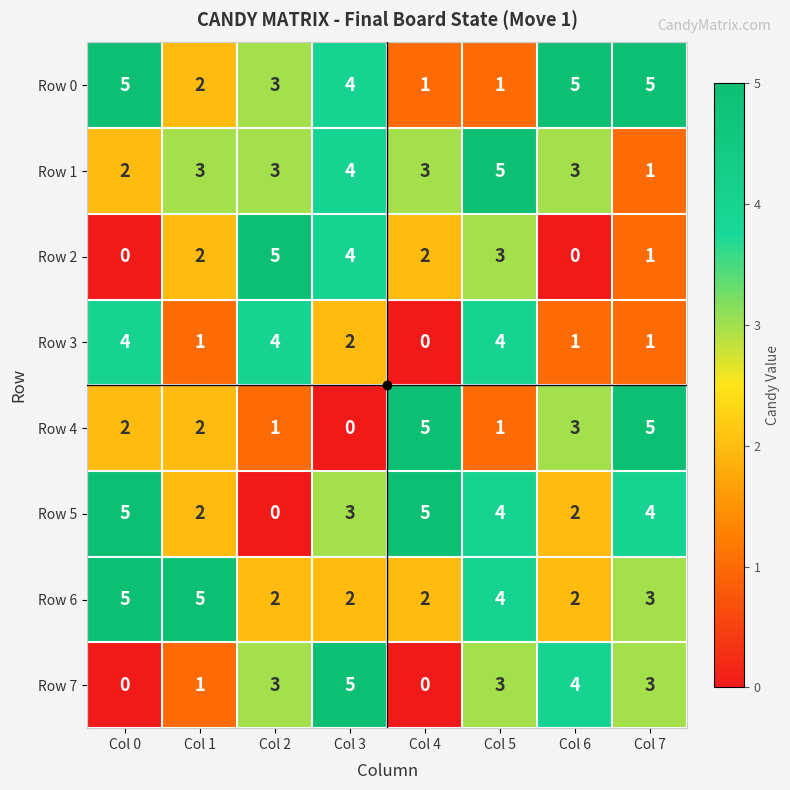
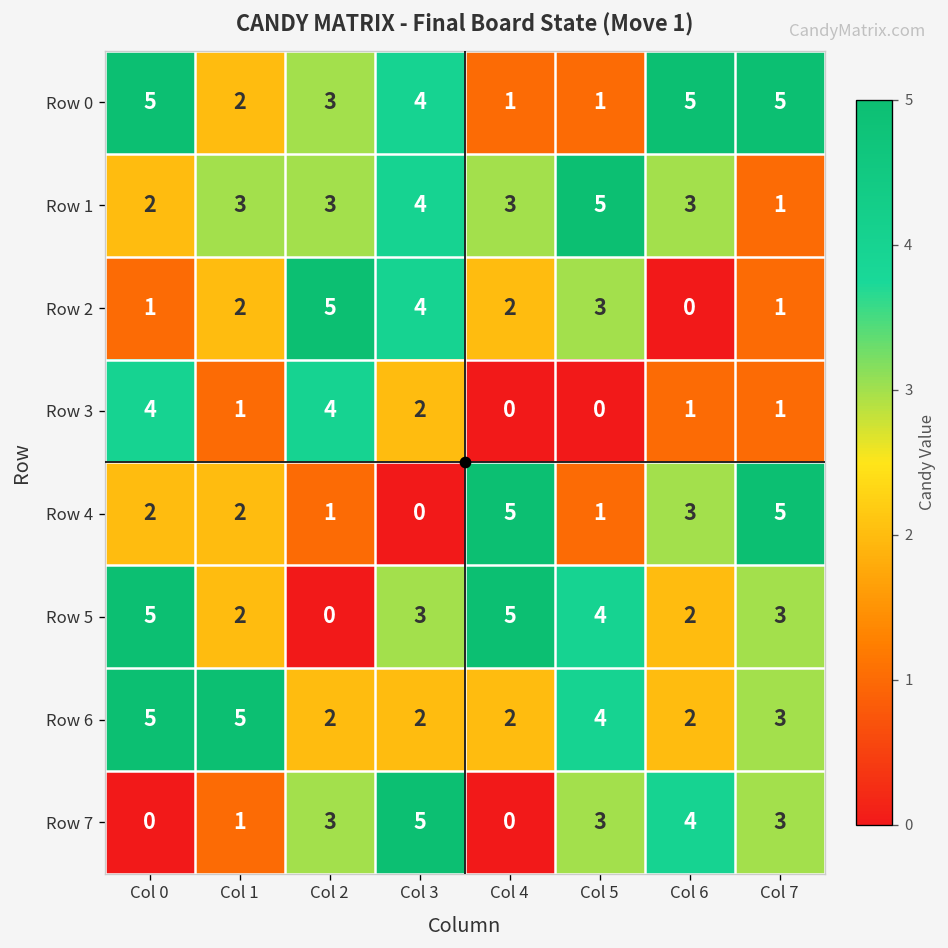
Row 2, Col 0: 0 -> 1
Row 3, Col 5: 4 -> 0
Row 5, Col 7: 4 -> 3
